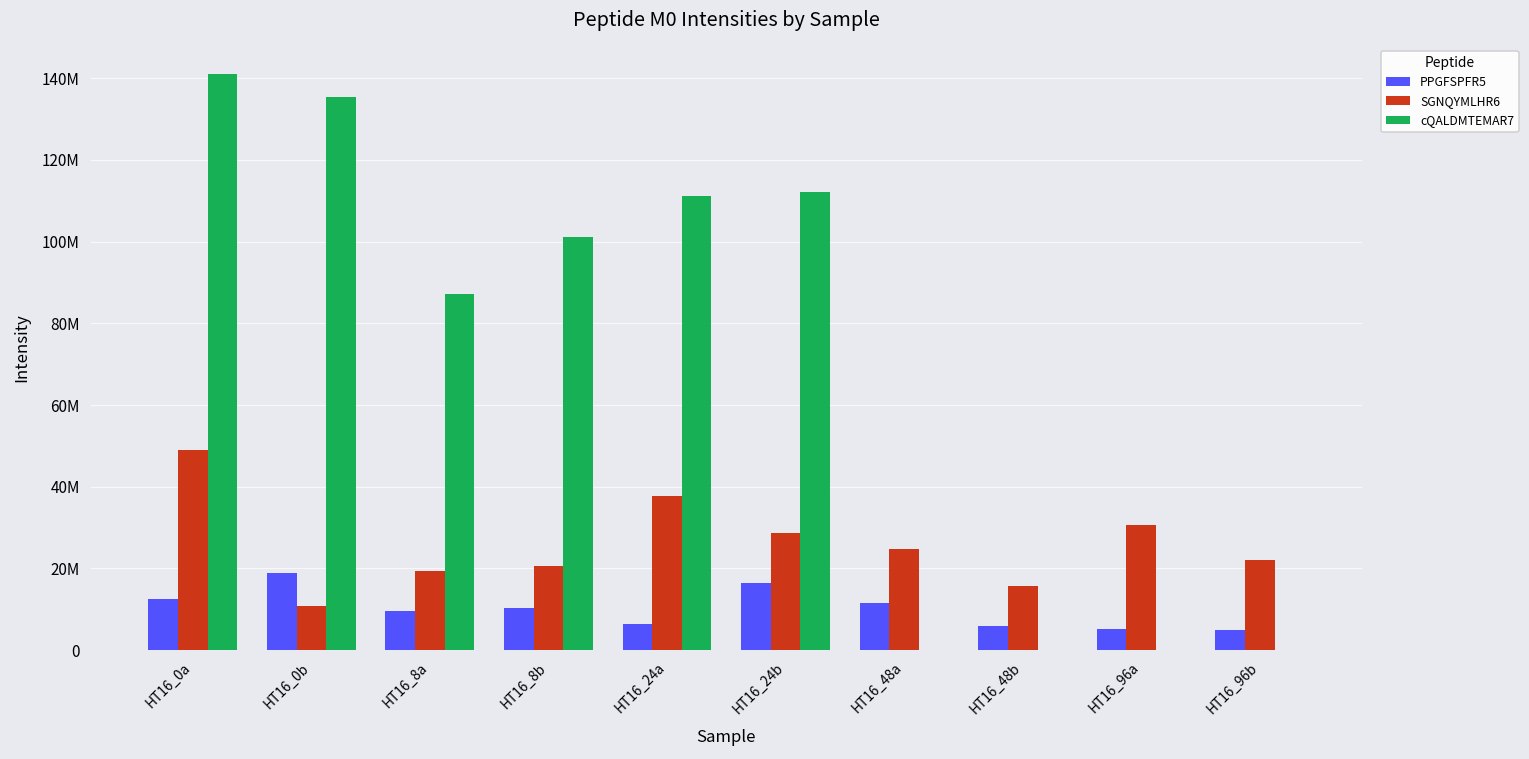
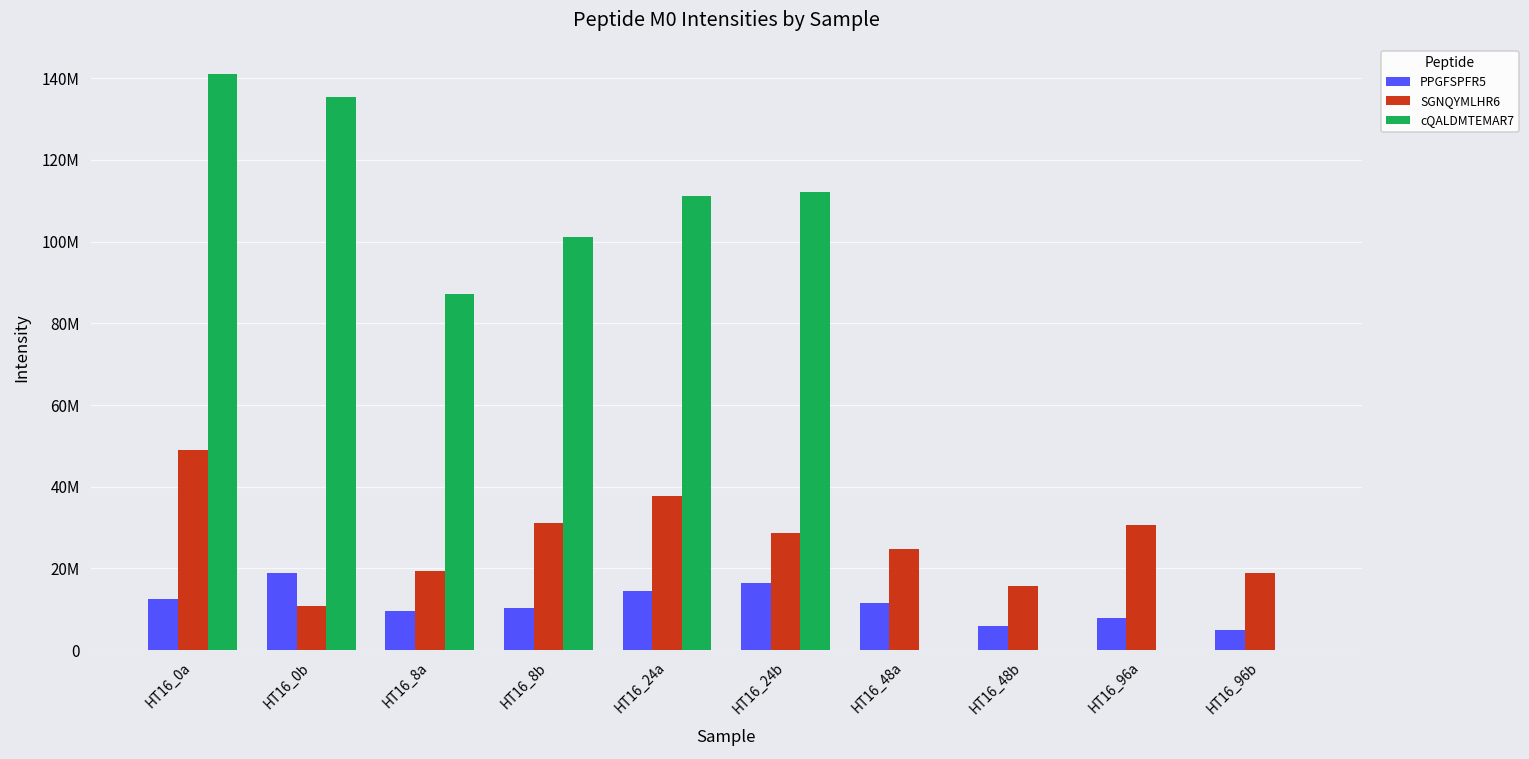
SGNQYMLHR6, HT16_8b: 21000000 -> 31000000
PPGFSPFR5, HT16_24a: 6000000 -> 14000000
PPGFSPFR5, HT16_96a: 5000000 -> 8000000
SGNQYMLHR6, HT16_96b: 22000000 -> 19000000
